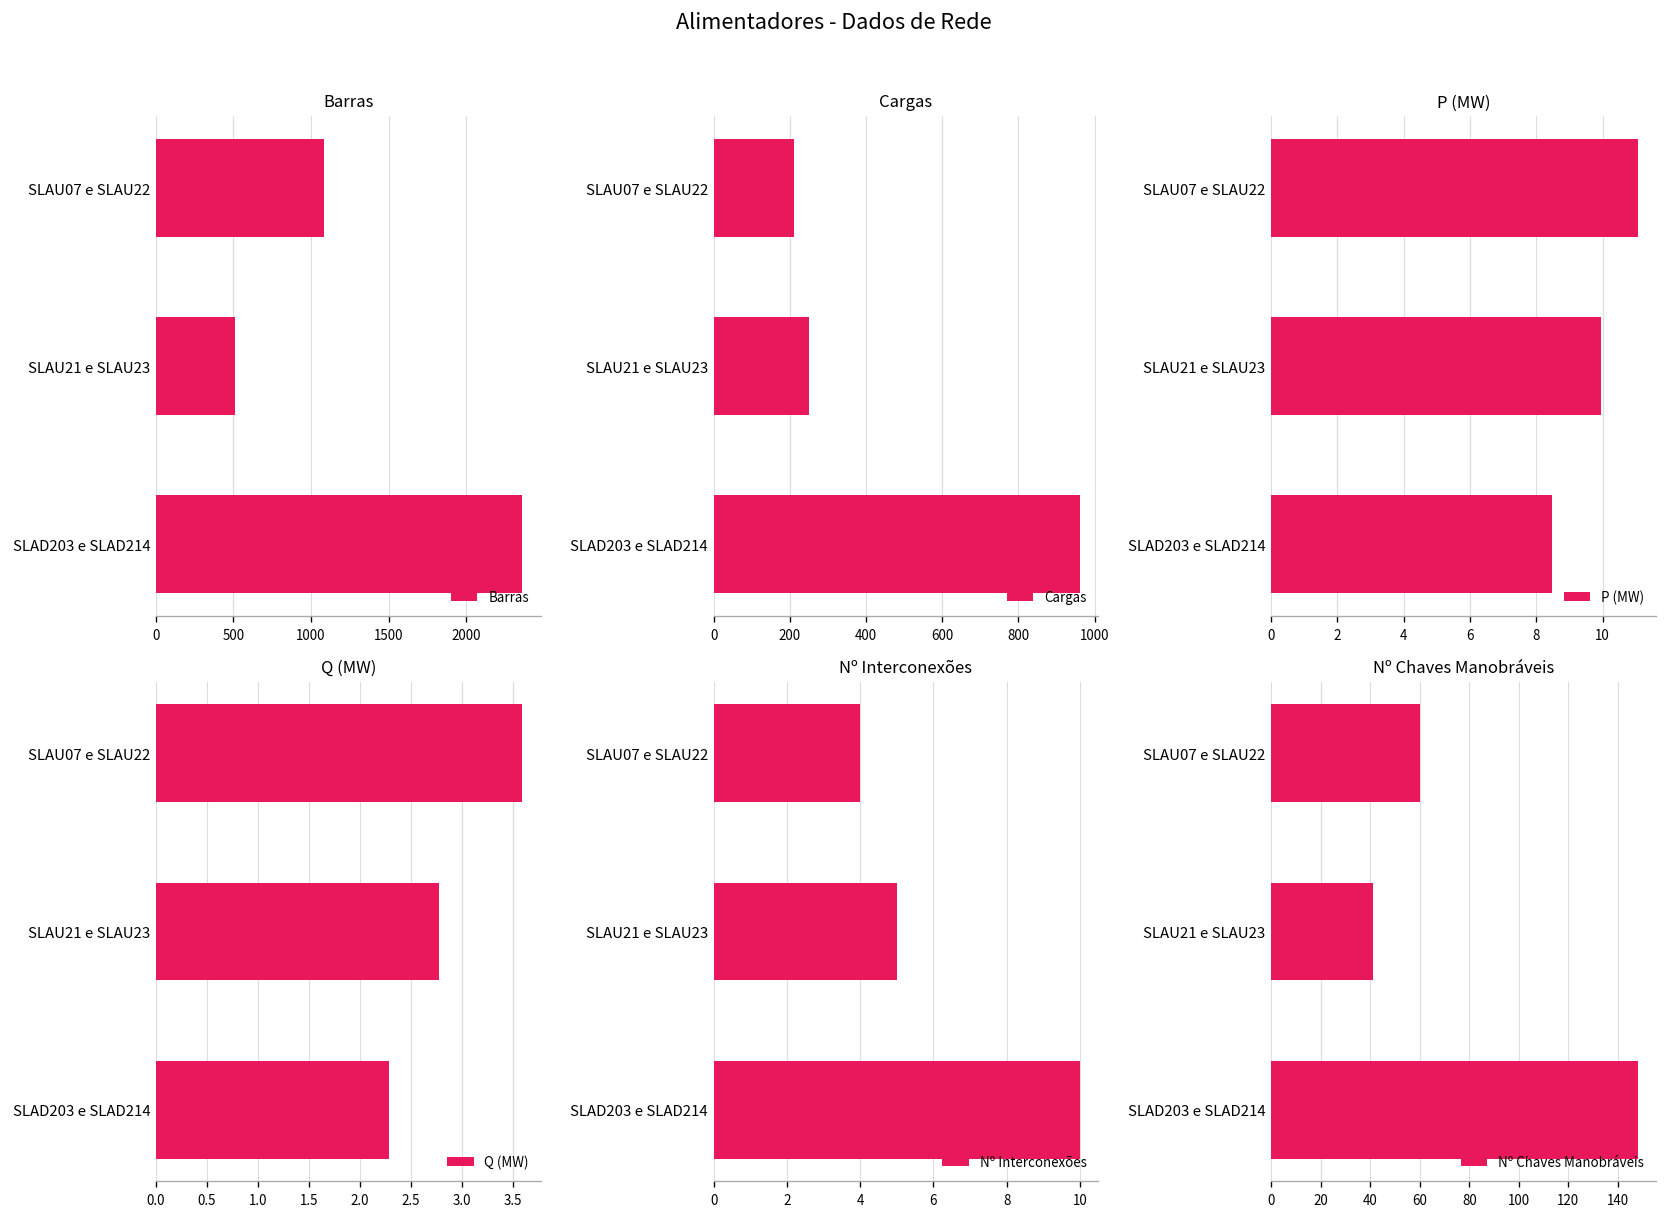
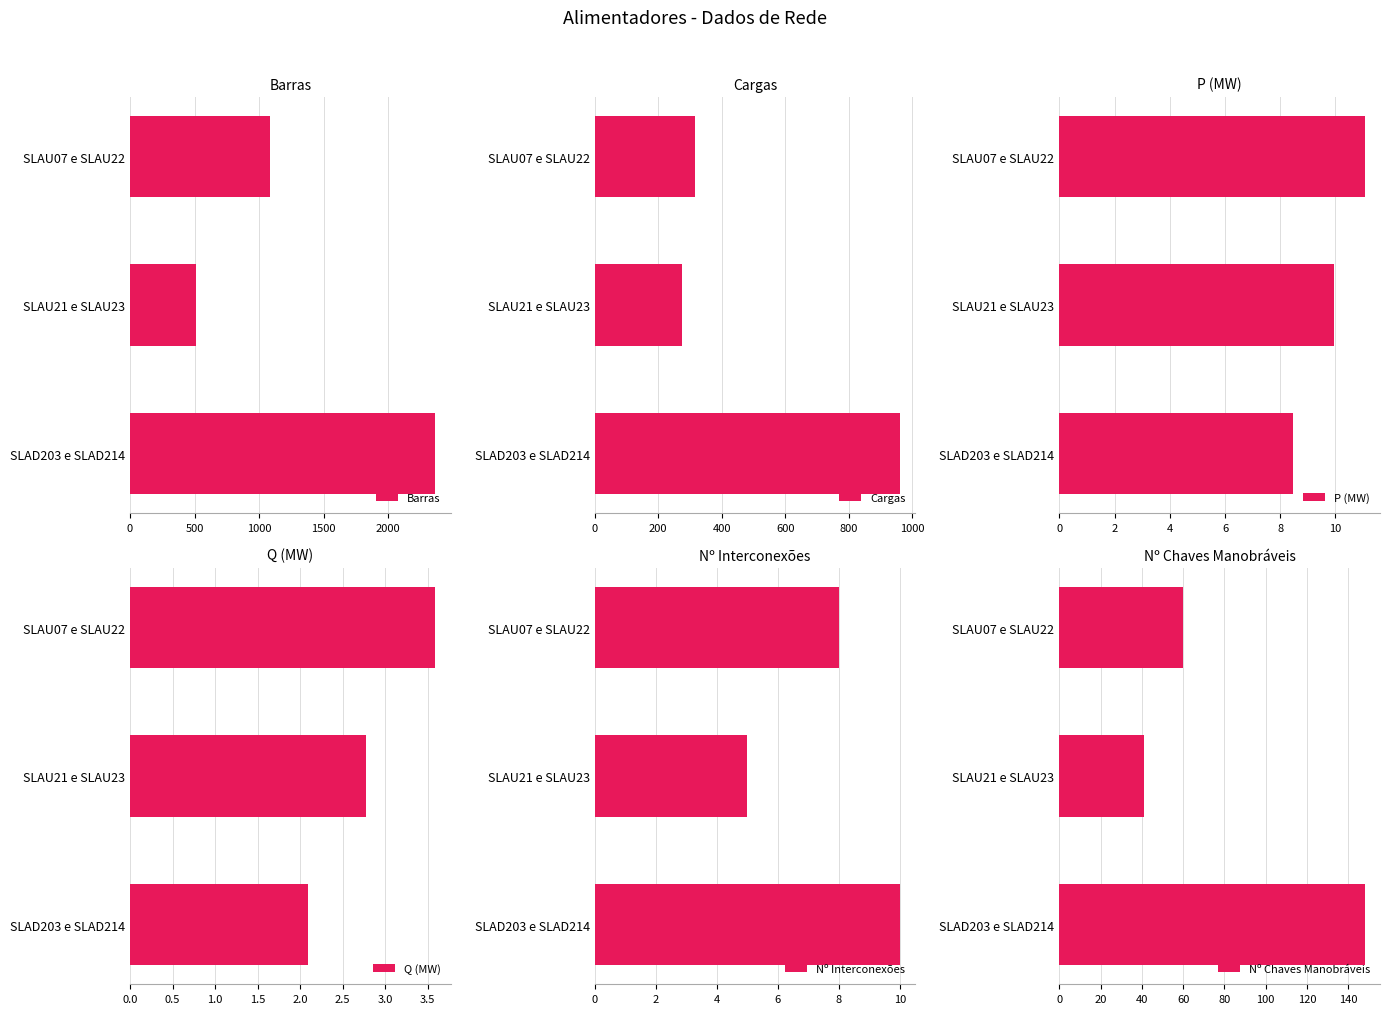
Cargas, SLAU07 e SLAU22: 210 -> 320
Cargas, SLAU21 e SLAU23: 250 -> 280
Q (MW), SLAD203 e SLAD214: 2.3 -> 2.1
Nº Interconexões, SLAU07 e SLAU22: 4 -> 8
